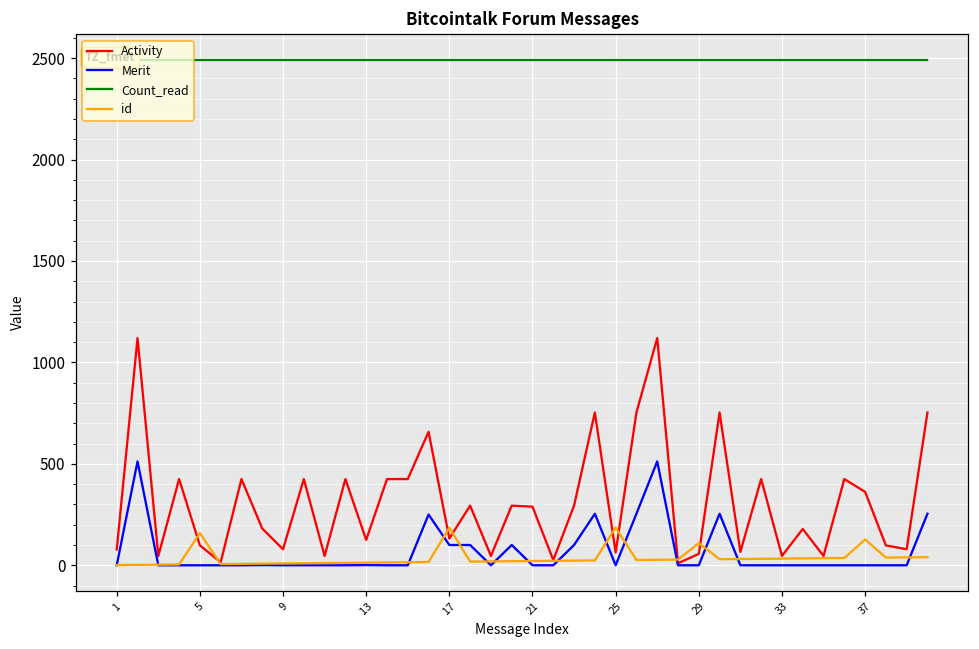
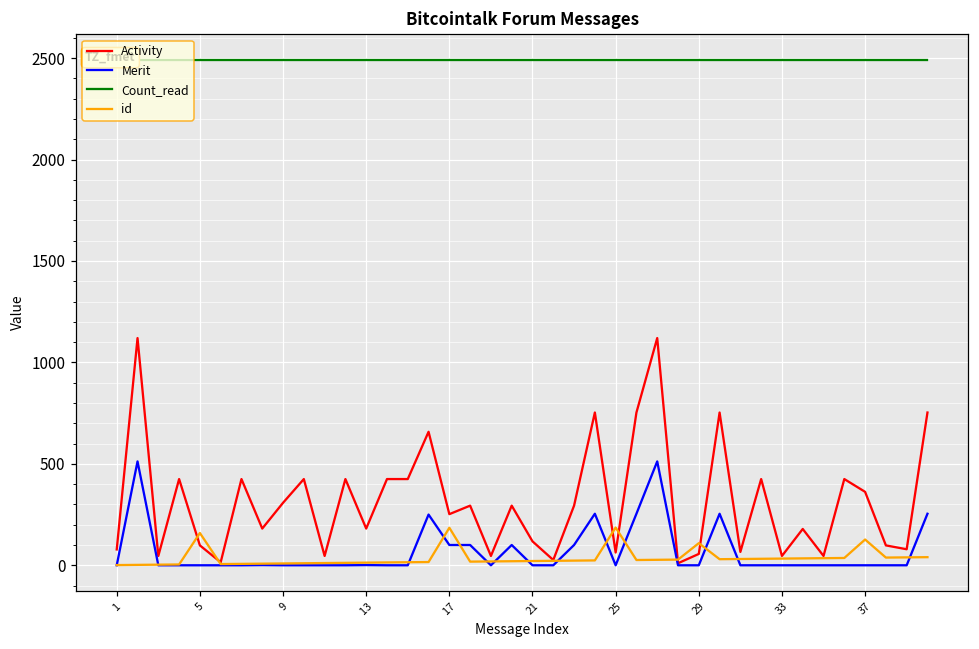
Activity, 9: 80 -> 310
Activity, 13: 130 -> 180
Activity, 17: 130 -> 250
Activity, 21: 290 -> 120
